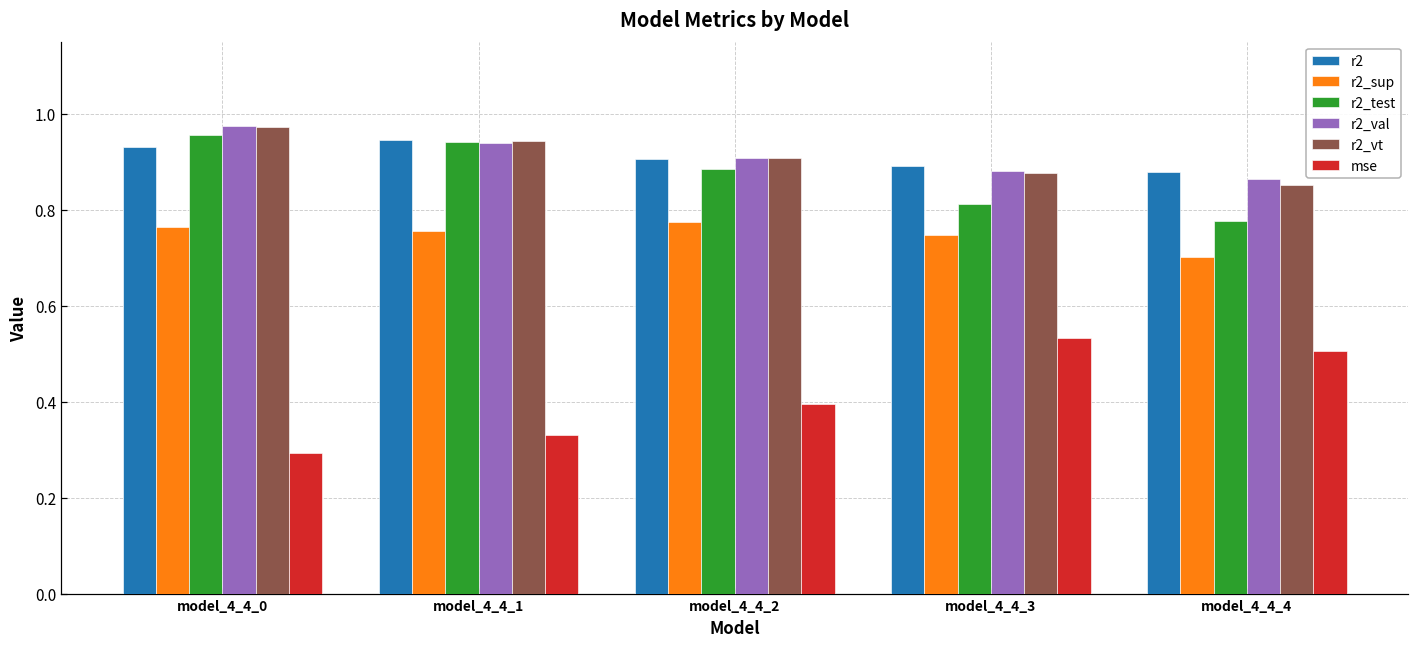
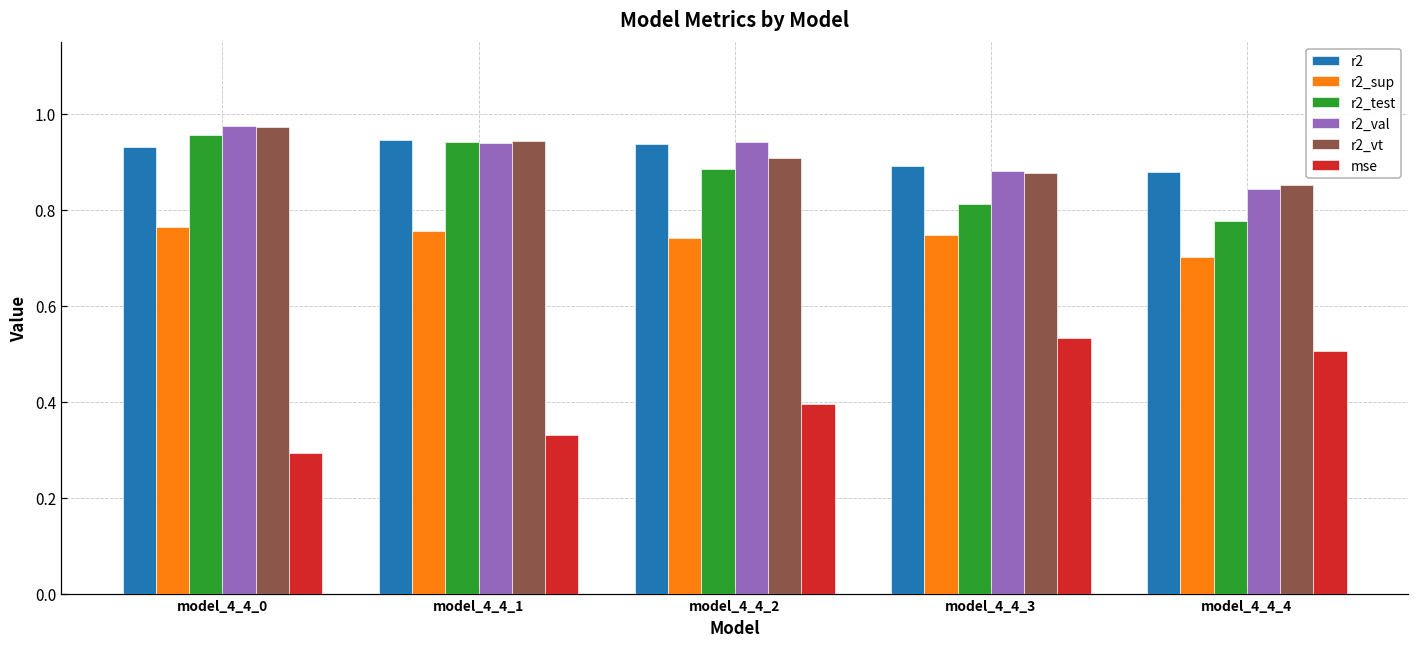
r2, model_4_4_2: 0.91 -> 0.94
r2_sup, model_4_4_2: 0.77 -> 0.74
r2_val, model_4_4_2: 0.91 -> 0.94
r2_val, model_4_4_4: 0.86 -> 0.84
